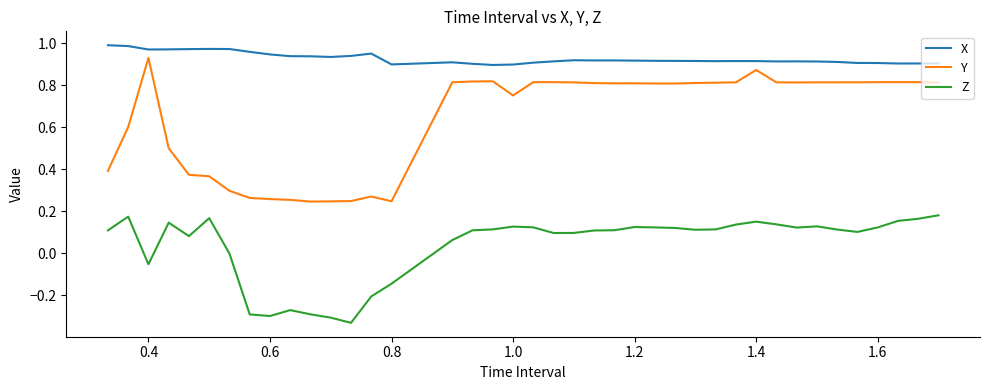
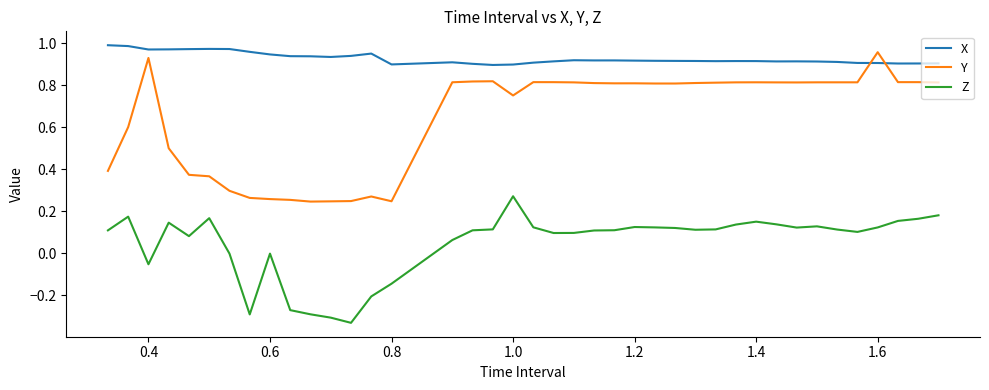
Z, 0.6: -0.30 -> 0.00
Z, 1.0: 0.13 -> 0.27
Y, 1.4: 0.87 -> 0.81
Y, 1.6: 0.81 -> 0.96
